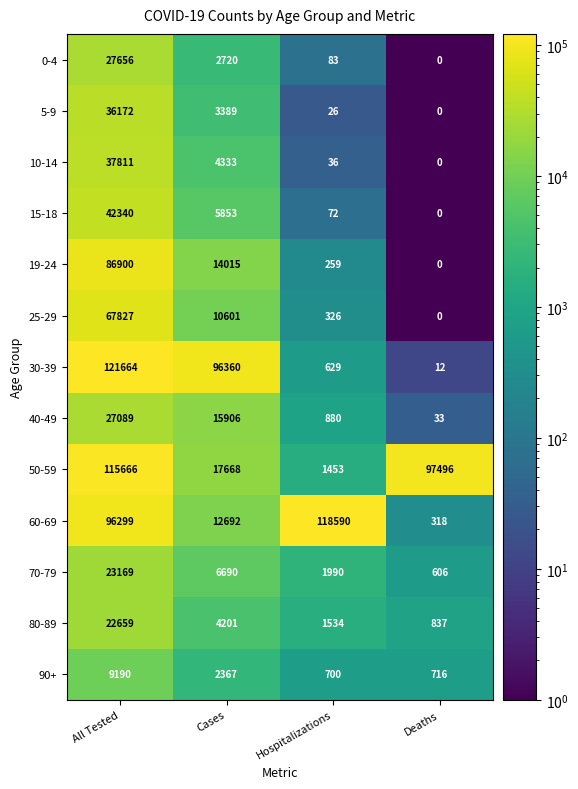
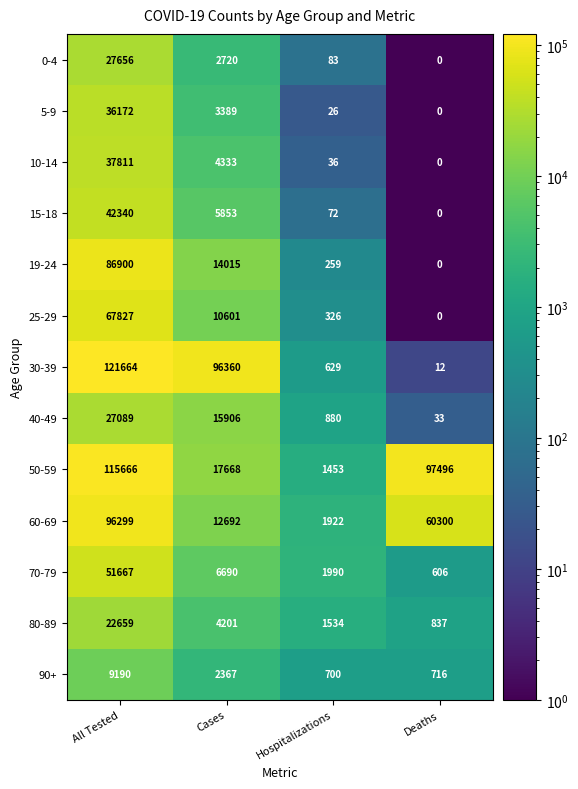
60-69, Hospitalizations: 118590 -> 1922
60-69, Deaths: 318 -> 60300
70-79, All Tested: 23169 -> 51667
